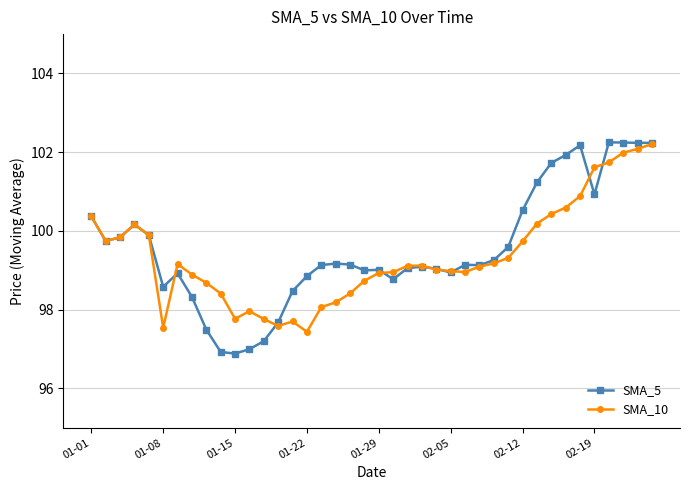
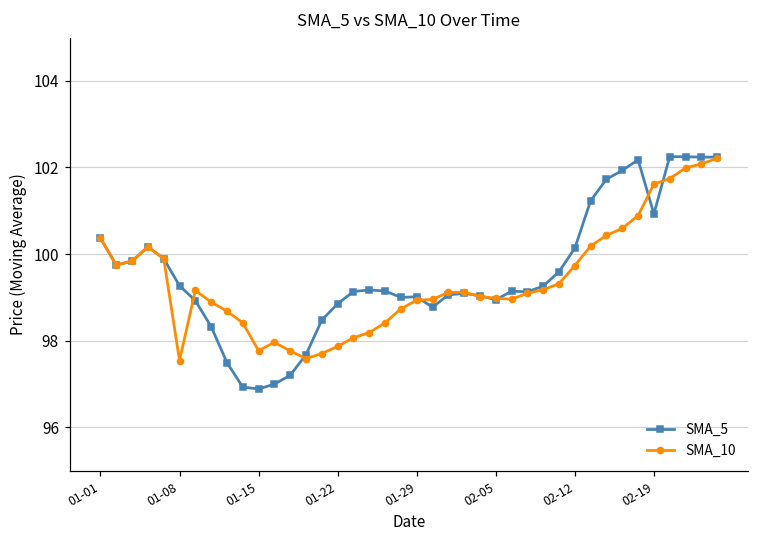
SMA_5, 01-08: 98.6 -> 99.3
SMA_10, 01-22: 97.4 -> 97.9
SMA_5, 02-12: 100.5 -> 100.1
